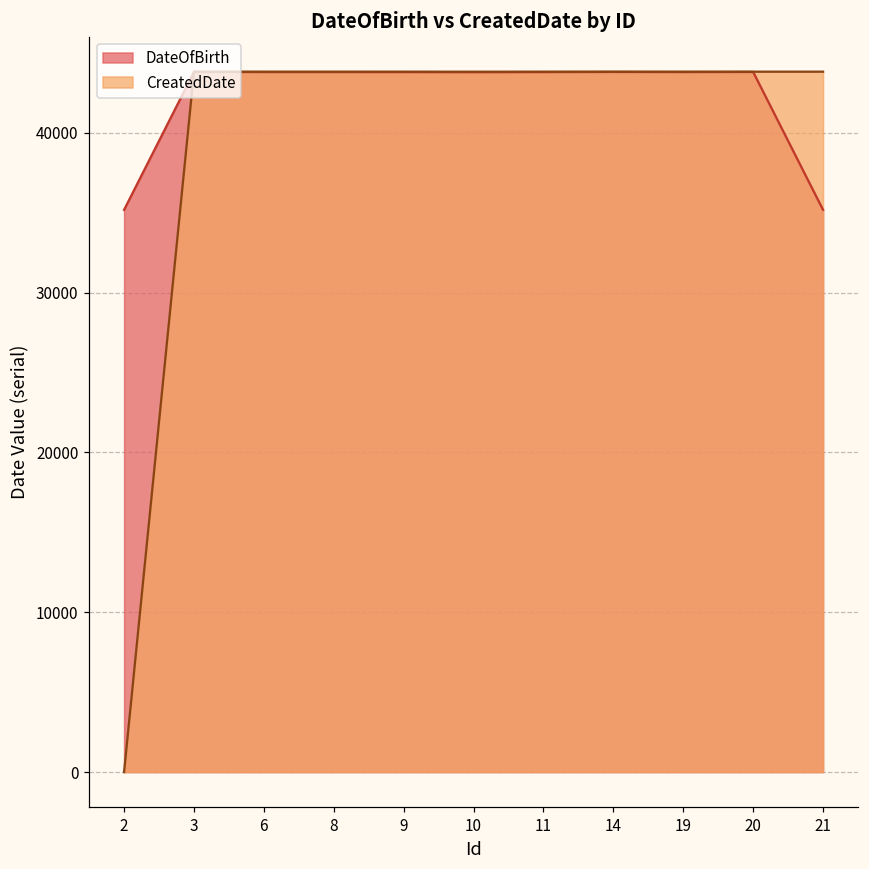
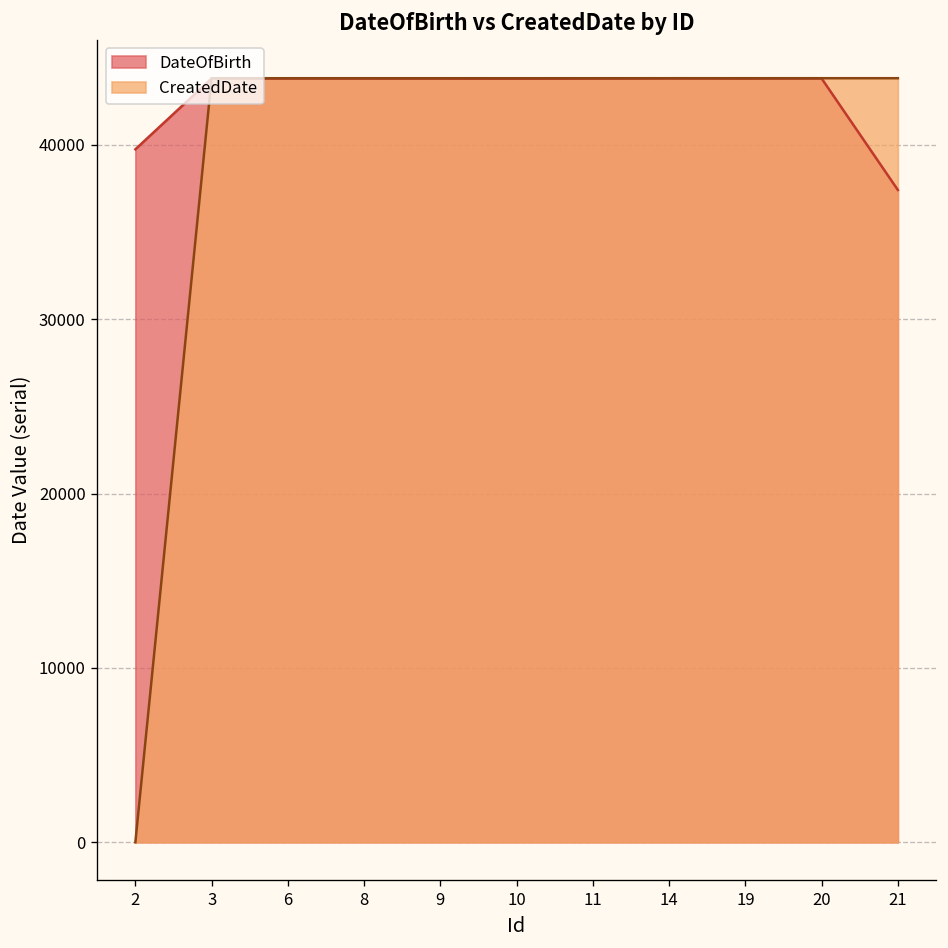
DateOfBirth, 2: 35200 -> 39700
DateOfBirth, 21: 35200 -> 37400
